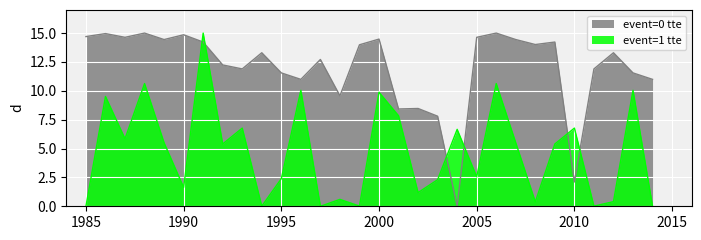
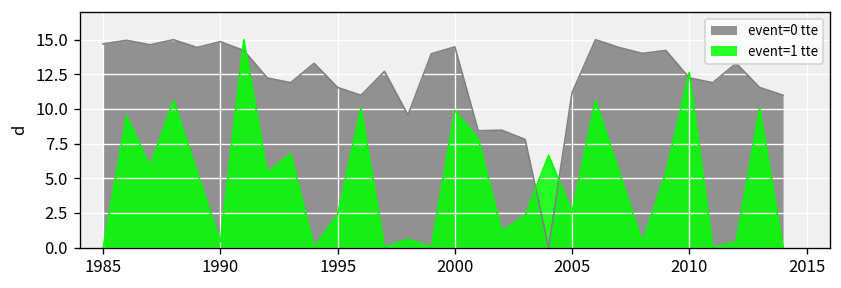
event=1 tte, 1990: 1.6 -> 0.4
event=0 tte, 2005: 14.6 -> 11.2
event=0 tte, 2010: 2.1 -> 12.2
event=1 tte, 2010: 6.8 -> 12.6
